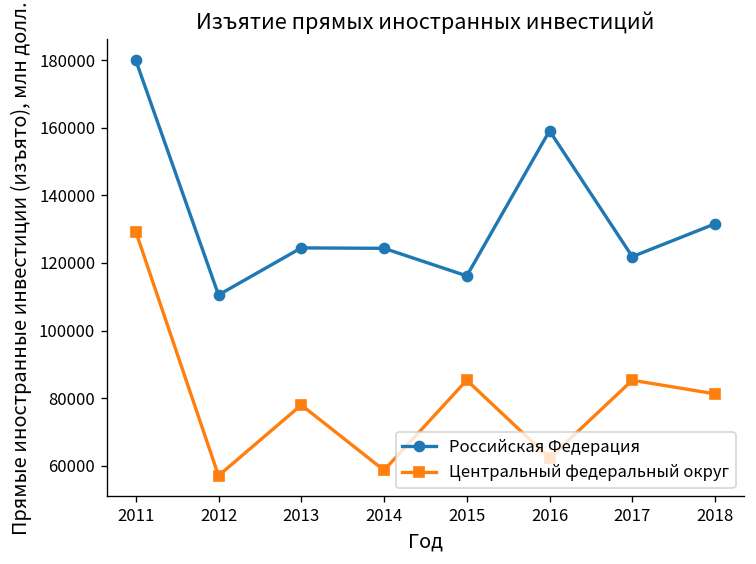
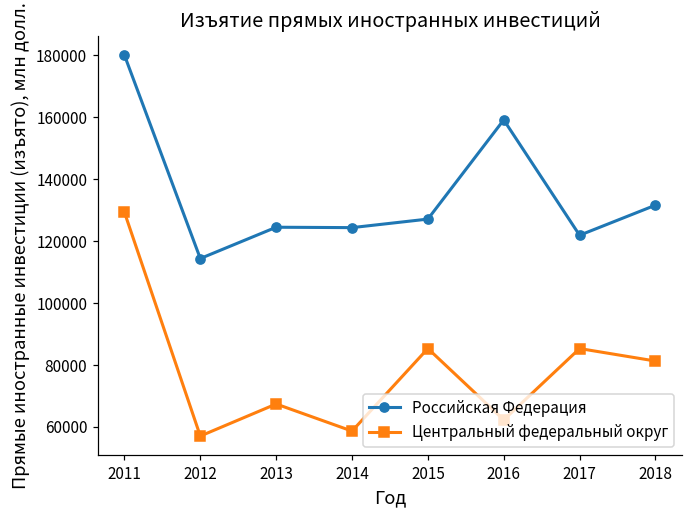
Российская Федерация, 2012: 111000 -> 114000
Центральный федеральный округ, 2013: 78000 -> 67000
Российская Федерация, 2015: 116000 -> 127000
